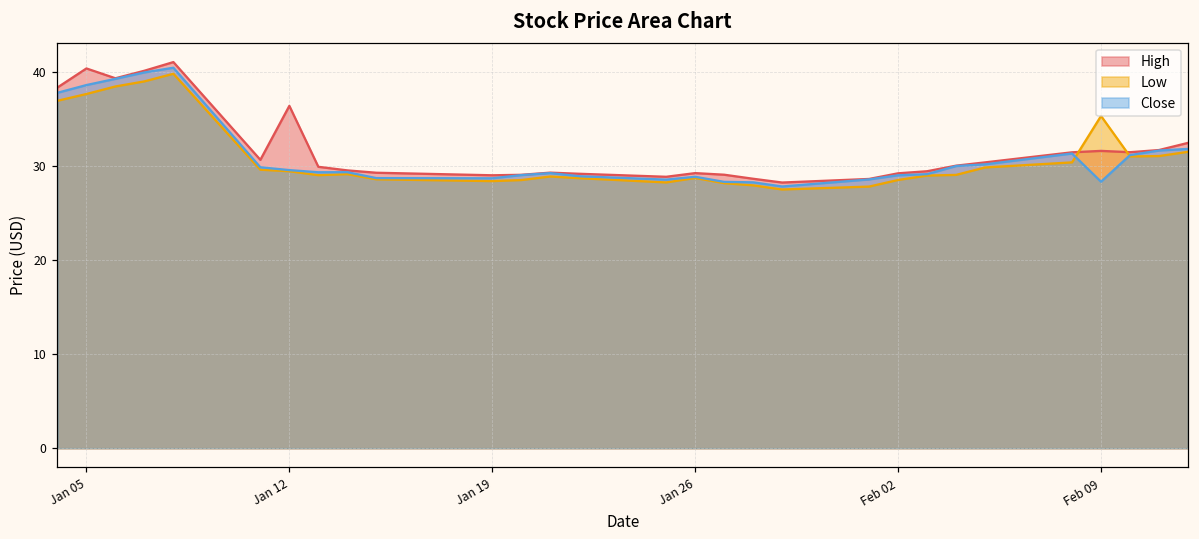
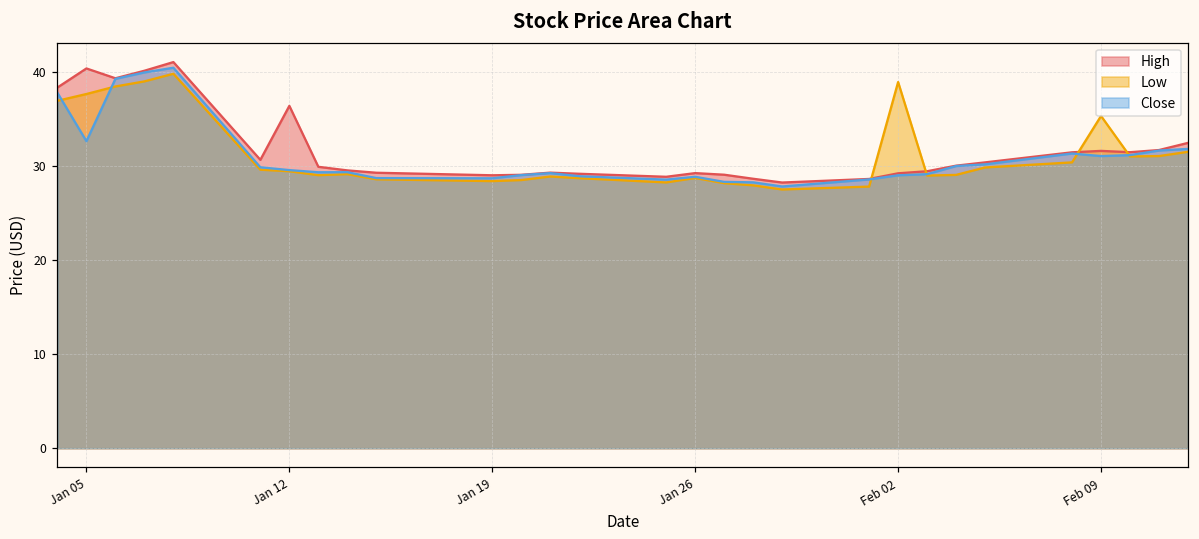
Close, Jan 05: 39 -> 33
Low, Feb 02: 28 -> 39
Close, Feb 09: 28 -> 31
